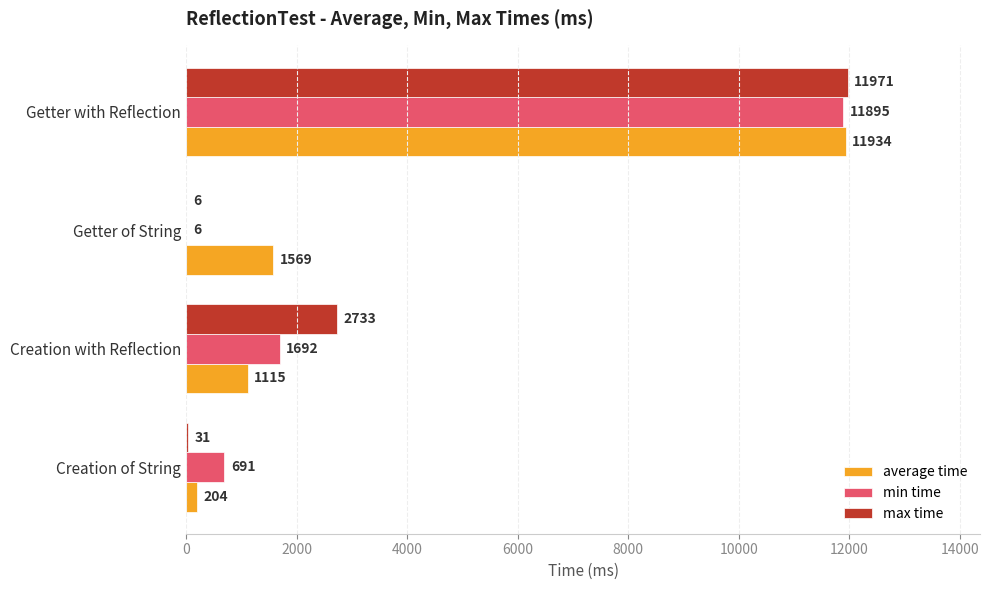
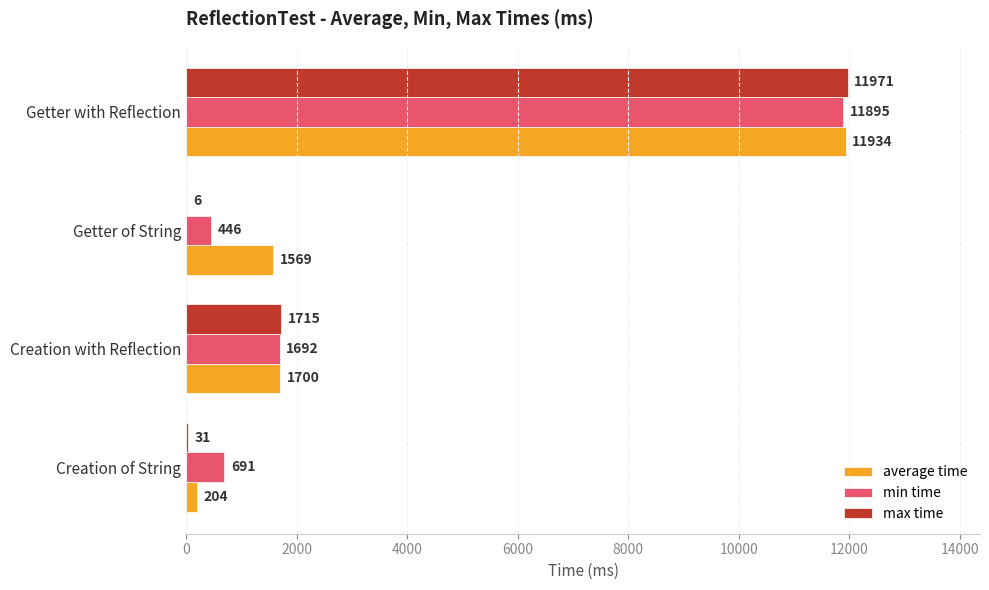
min time, Getter of String: 6 -> 446
max time, Creation with Reflection: 2733 -> 1715
average time, Creation with Reflection: 1115 -> 1700
